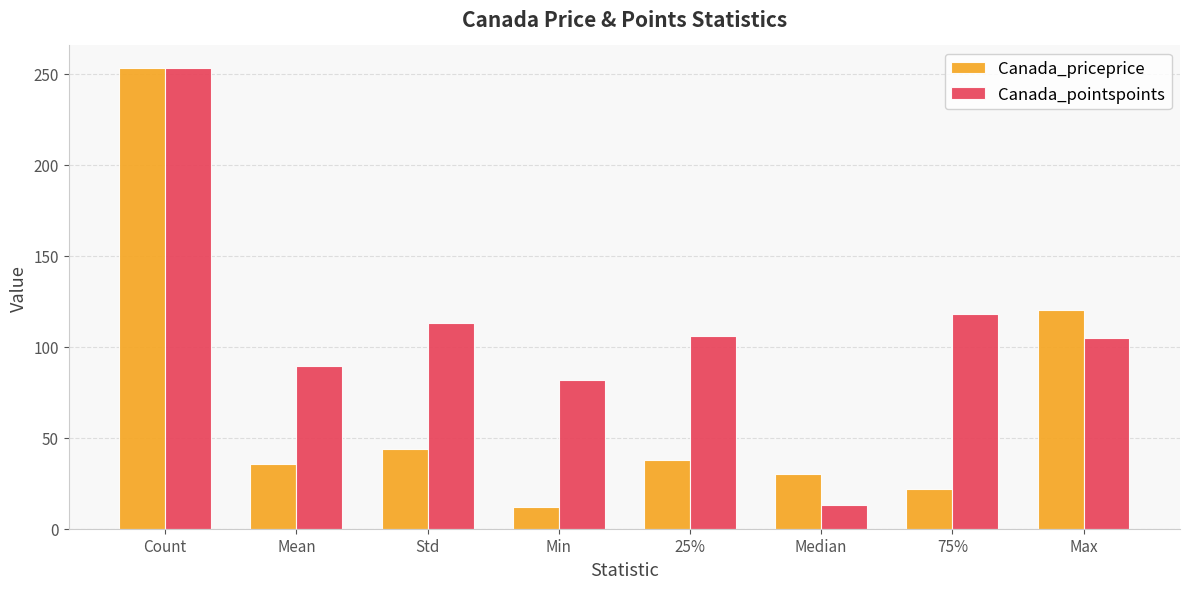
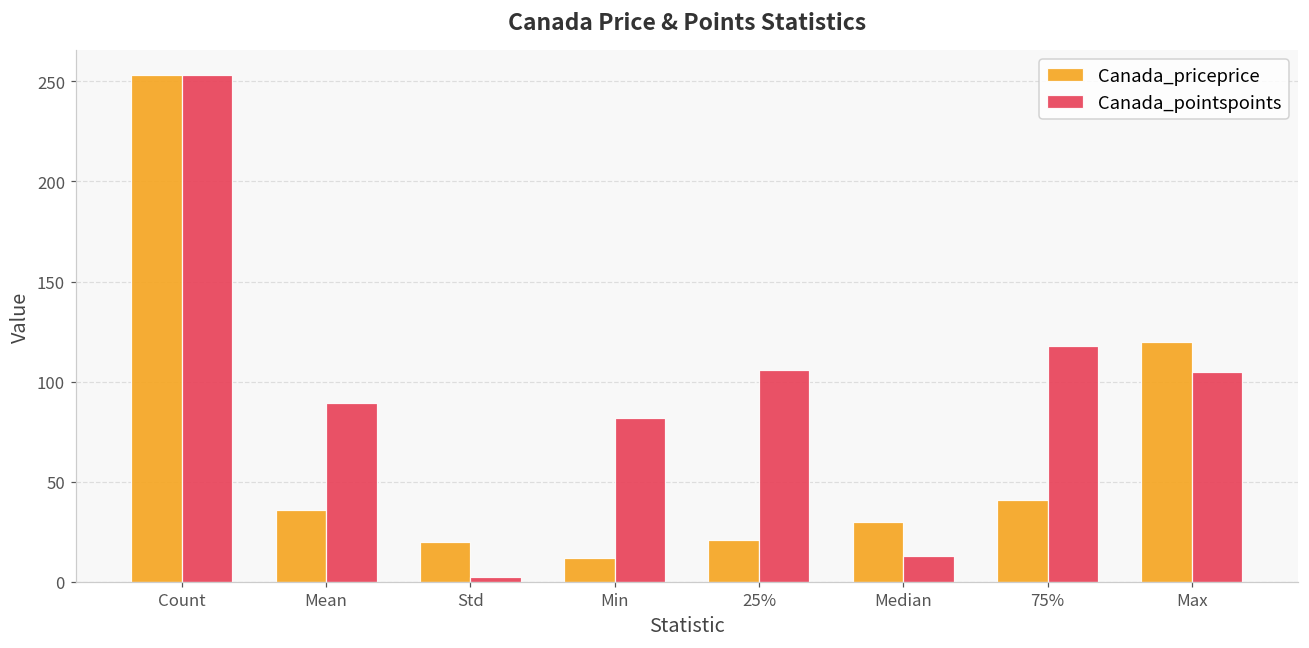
Canada_priceprice, Std: 44 -> 20
Canada_pointspoints, Std: 113 -> 2
Canada_priceprice, 25%: 38 -> 21
Canada_priceprice, 75%: 22 -> 41
